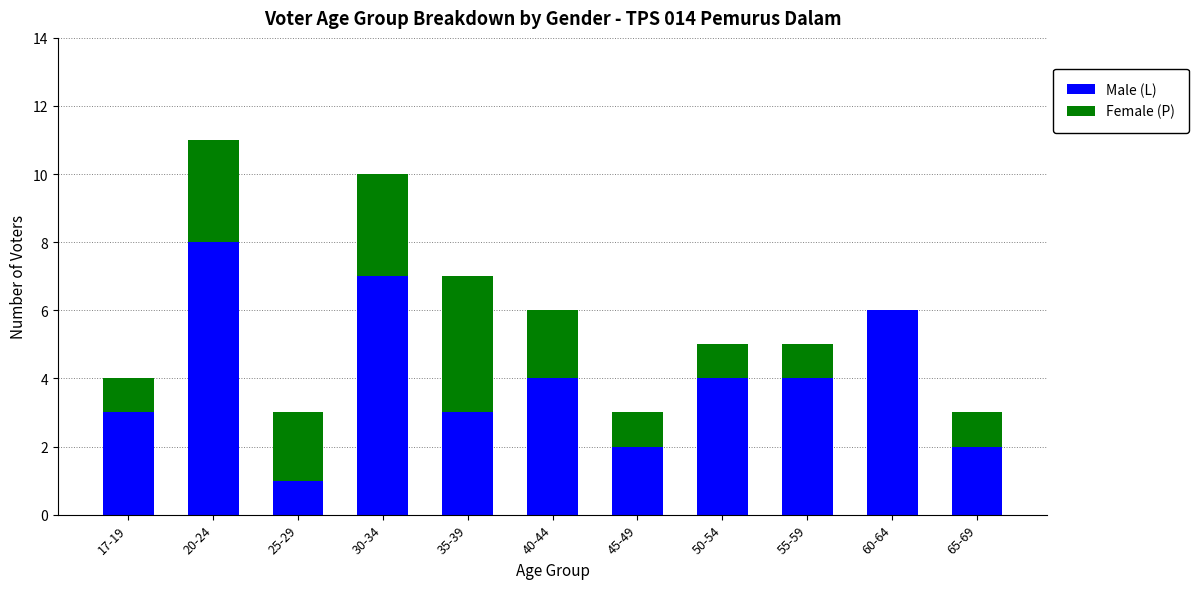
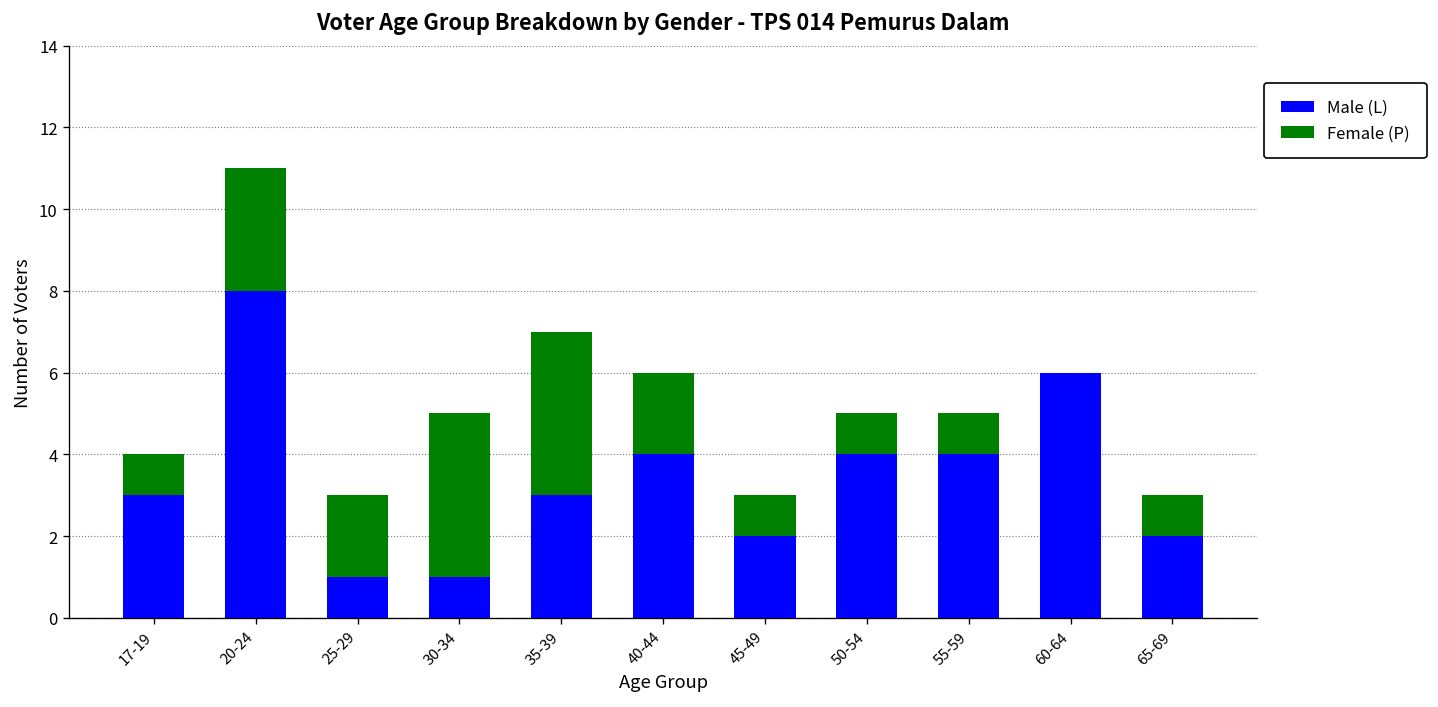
Male (L), 30-34: 7 -> 1
Female (P), 30-34: 3 -> 4
